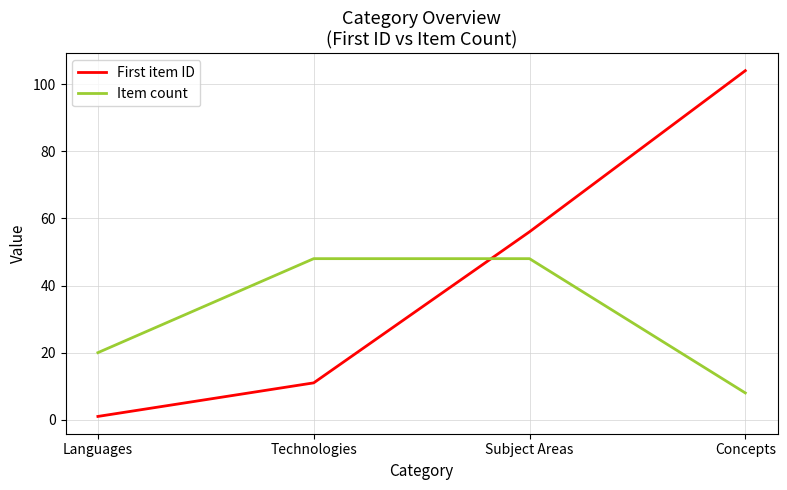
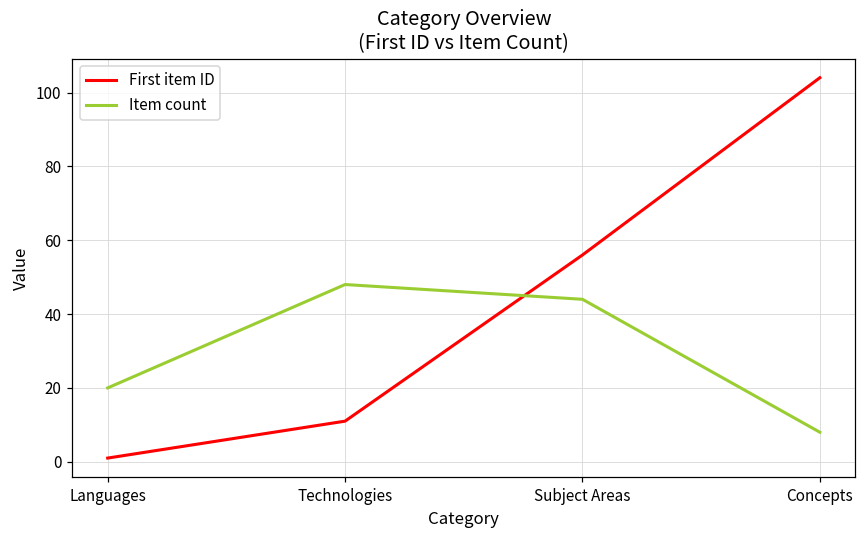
Item count, Subject Areas: 48 -> 44
